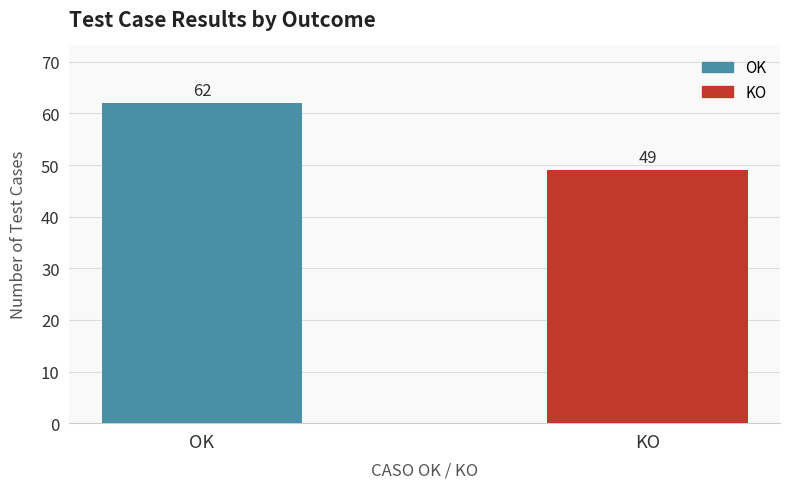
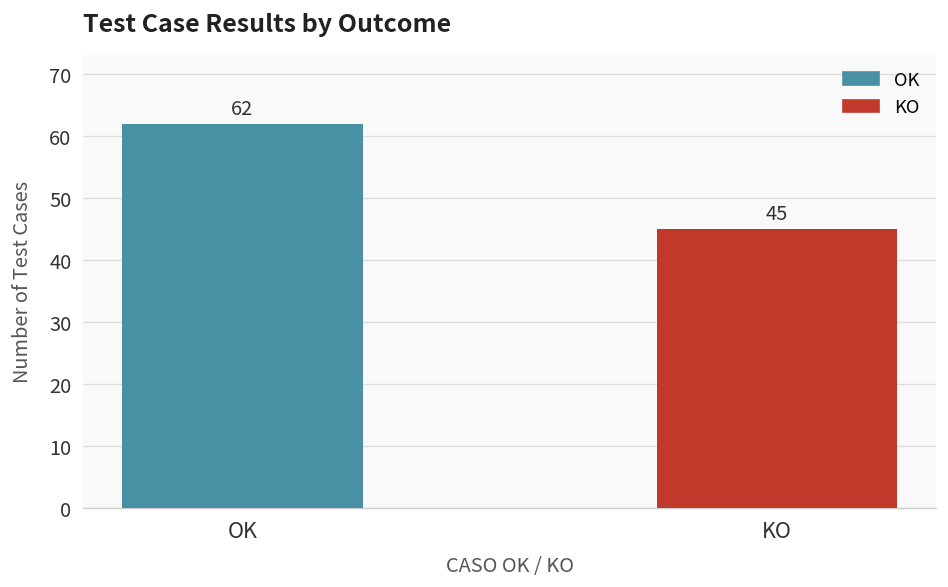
KO: 49 -> 45
